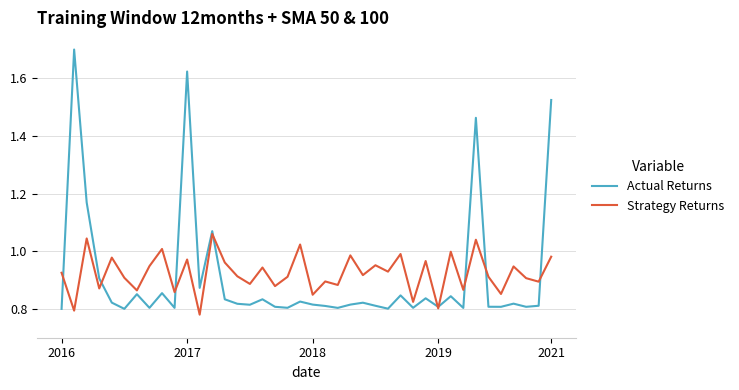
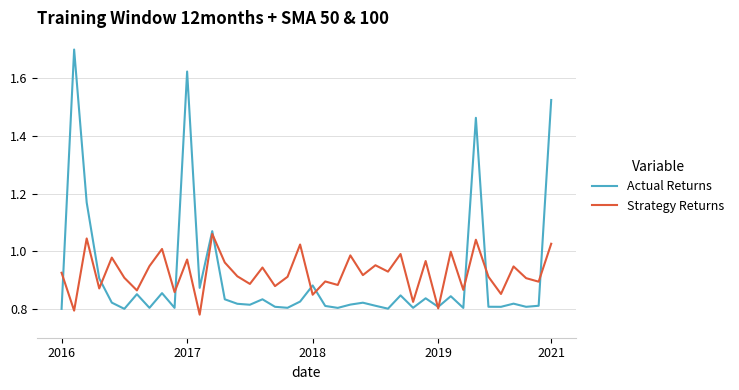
Actual Returns, 2018: 0.81 -> 0.88
Strategy Returns, 2021: 0.98 -> 1.03
